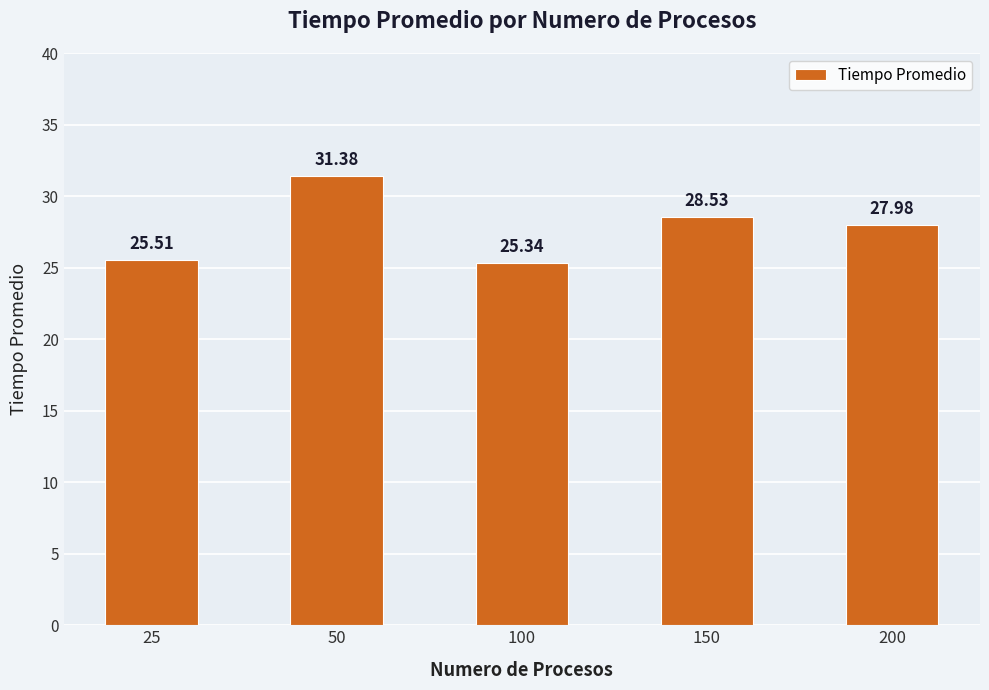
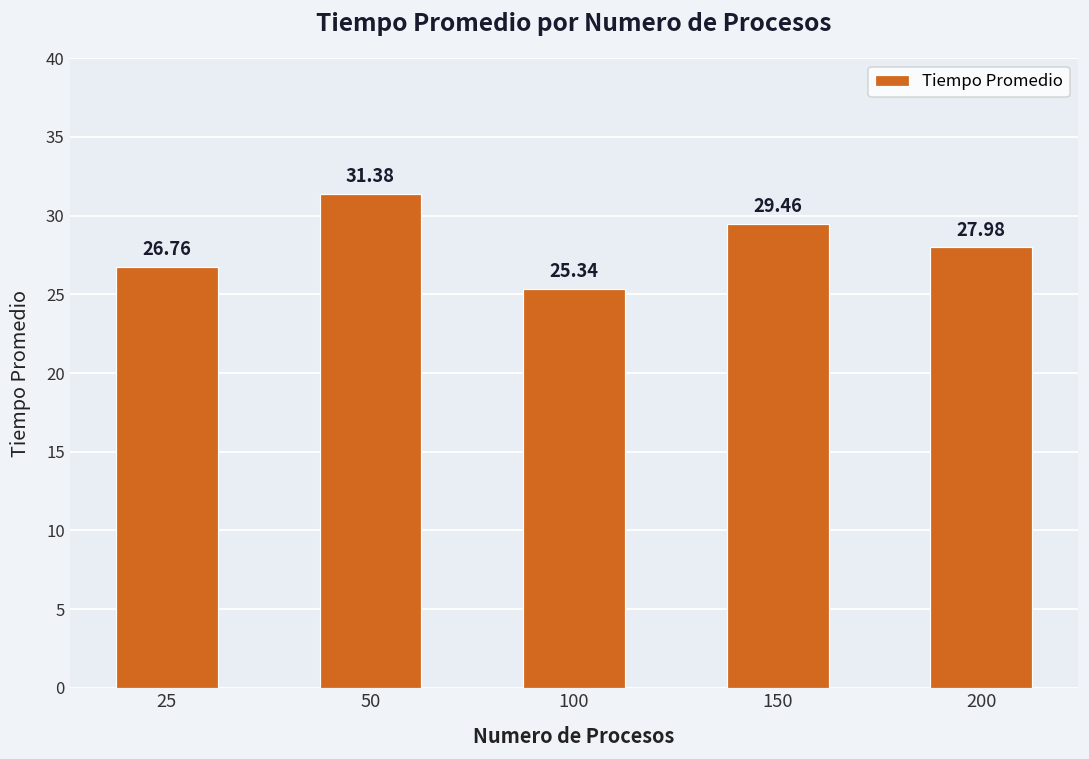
25: 25.51 -> 26.76
150: 28.53 -> 29.46
